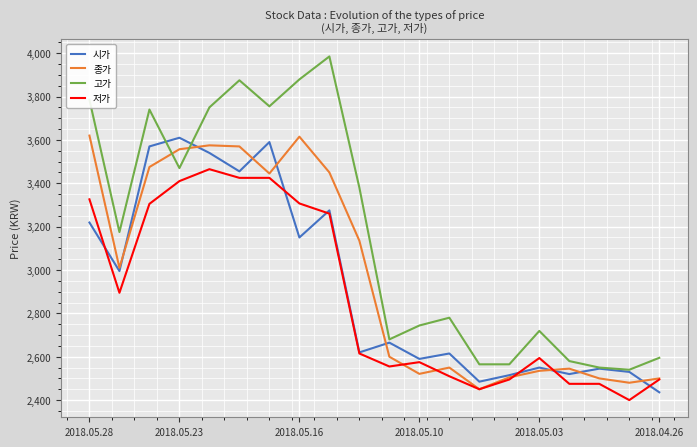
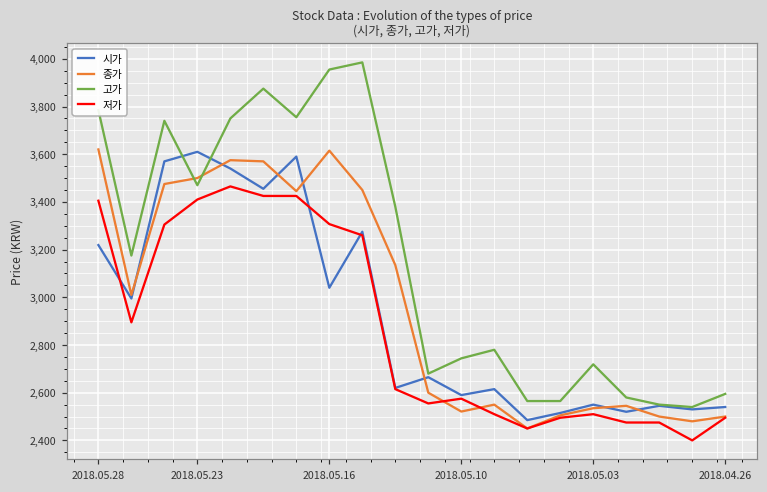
저가, 2018.05.28: 3,330 -> 3,410
종가, 2018.05.23: 3,560 -> 3,500
시가, 2018.05.16: 3,150 -> 3,040
고가, 2018.05.16: 3,880 -> 3,960
저가, 2018.05.03: 2,590 -> 2,510
시가, 2018.04.26: 2,440 -> 2,540
